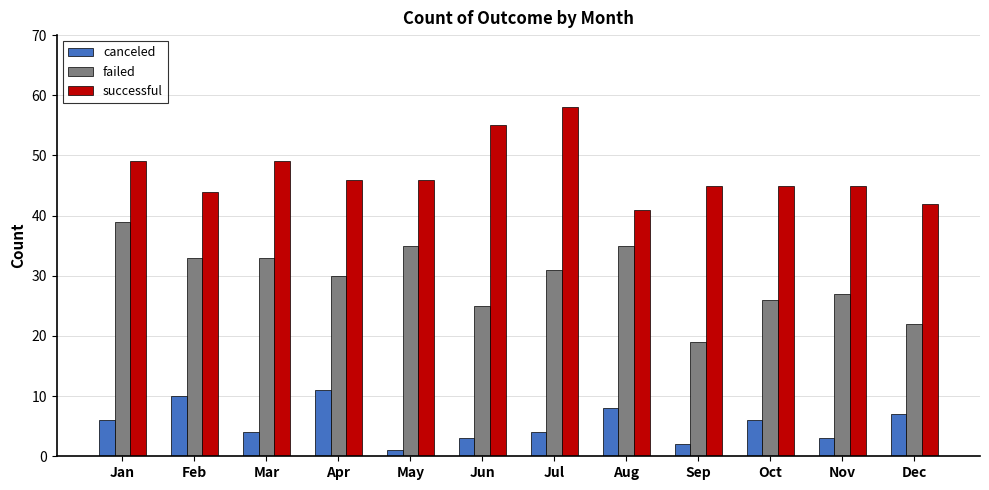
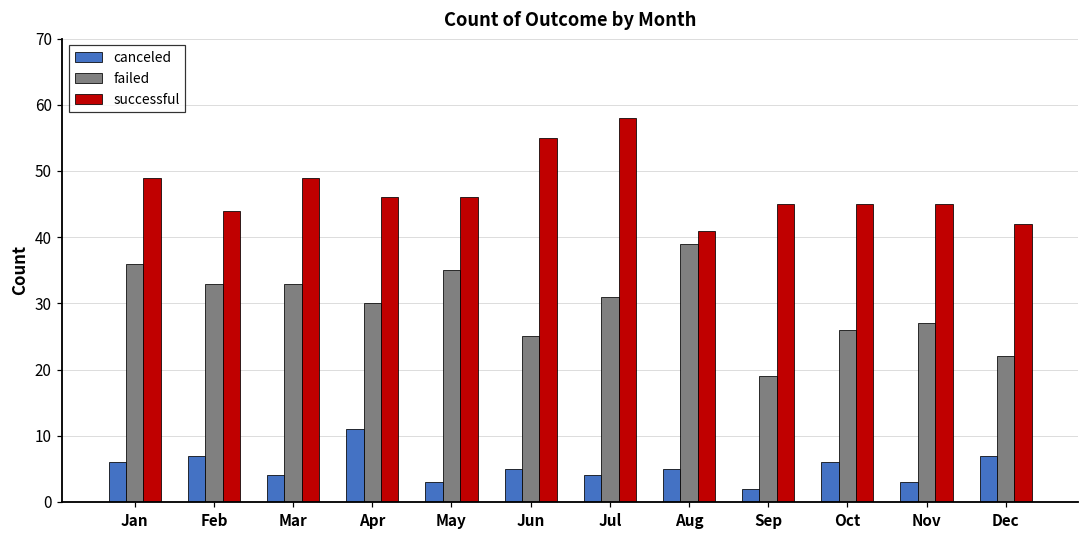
failed, Jan: 39 -> 36
canceled, Feb: 10 -> 7
canceled, May: 1 -> 3
canceled, Jun: 3 -> 5
canceled, Aug: 8 -> 5
failed, Aug: 35 -> 39
